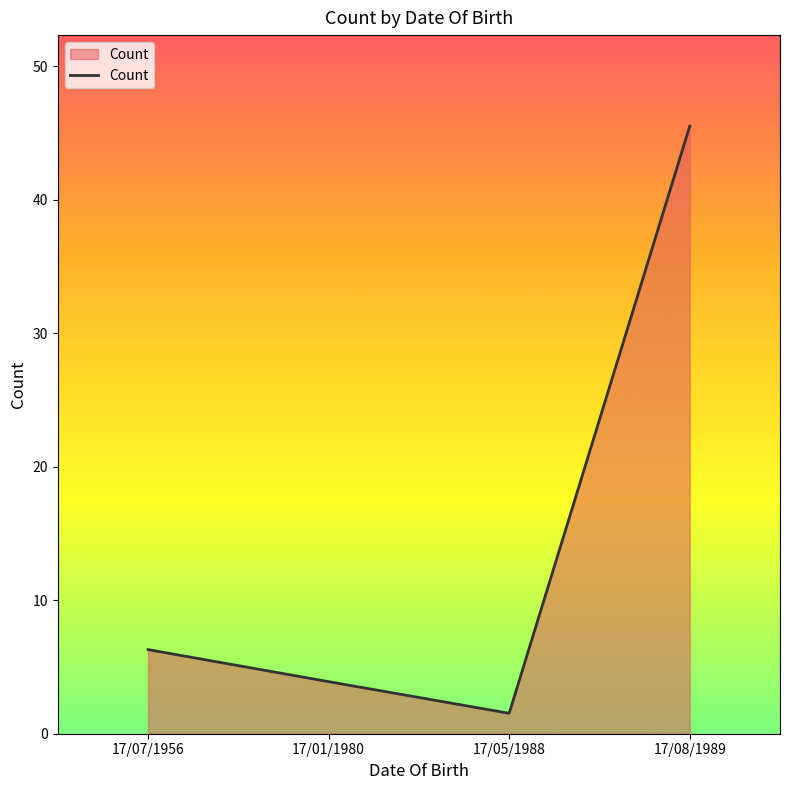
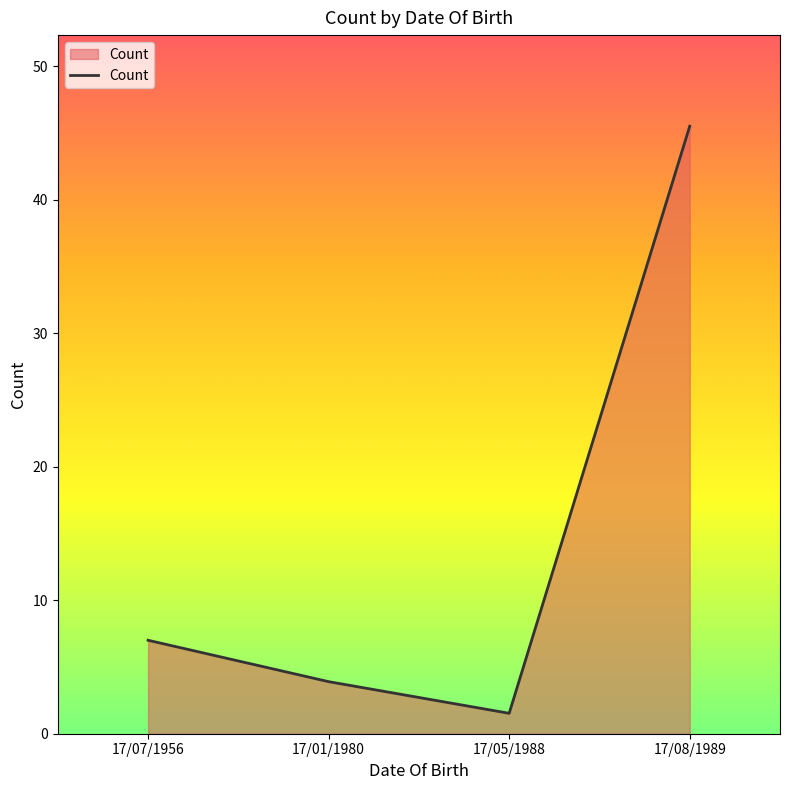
17/07/1956: 6.3 -> 7.0
